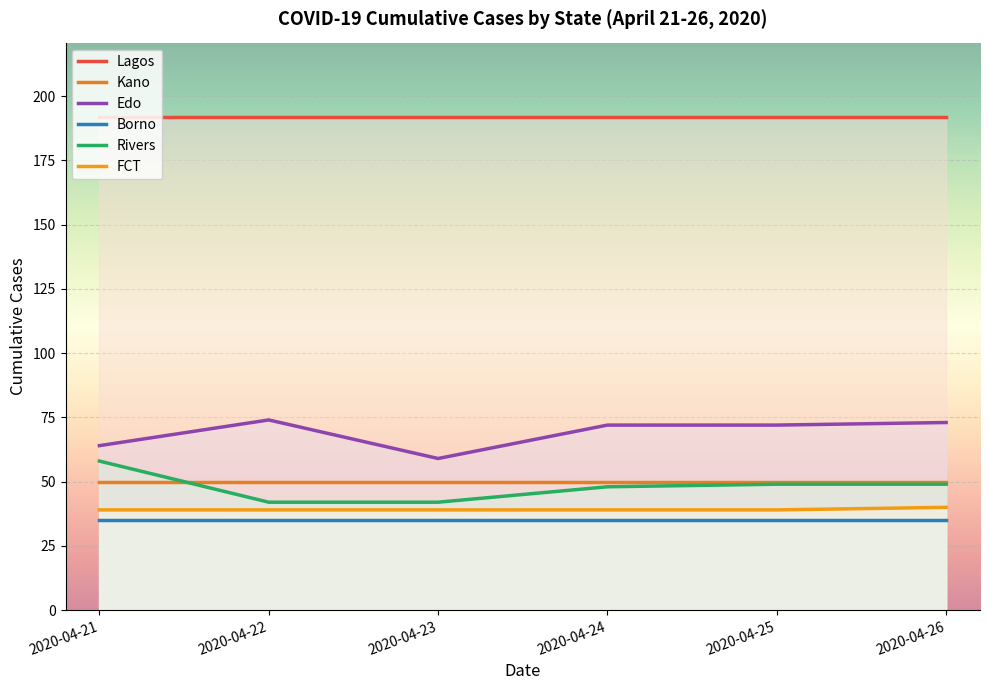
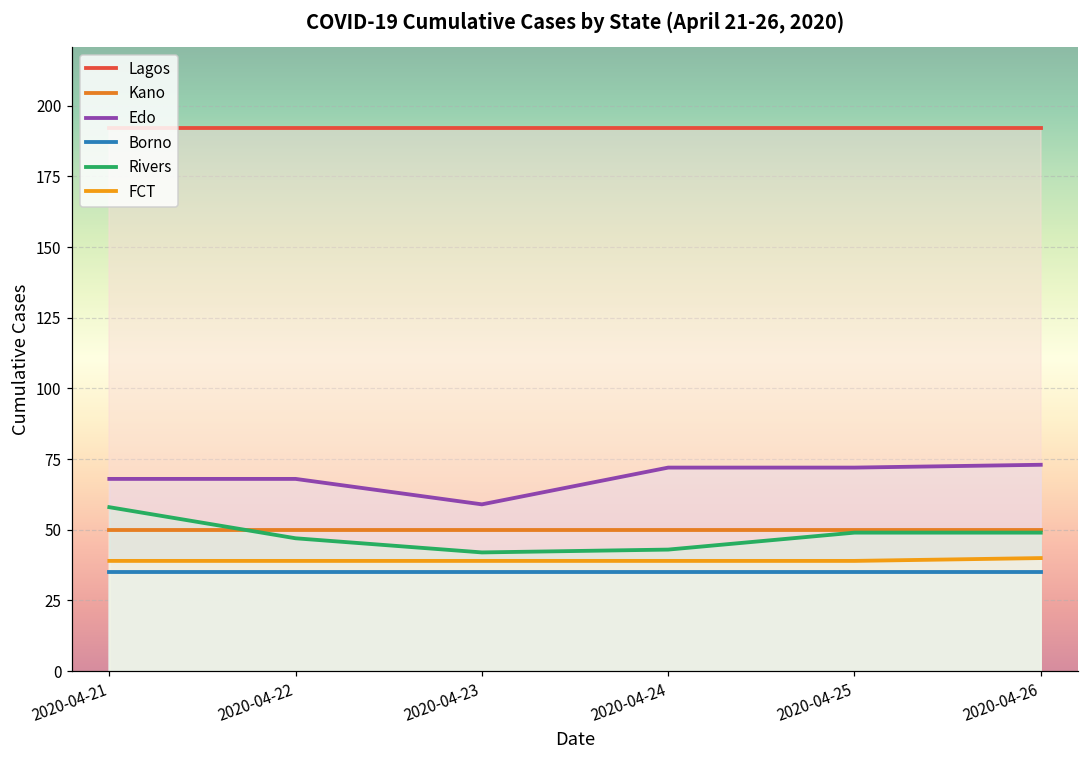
Edo, 2020-04-21: 64 -> 68
Edo, 2020-04-22: 74 -> 68
Rivers, 2020-04-22: 42 -> 47
Rivers, 2020-04-24: 48 -> 43
